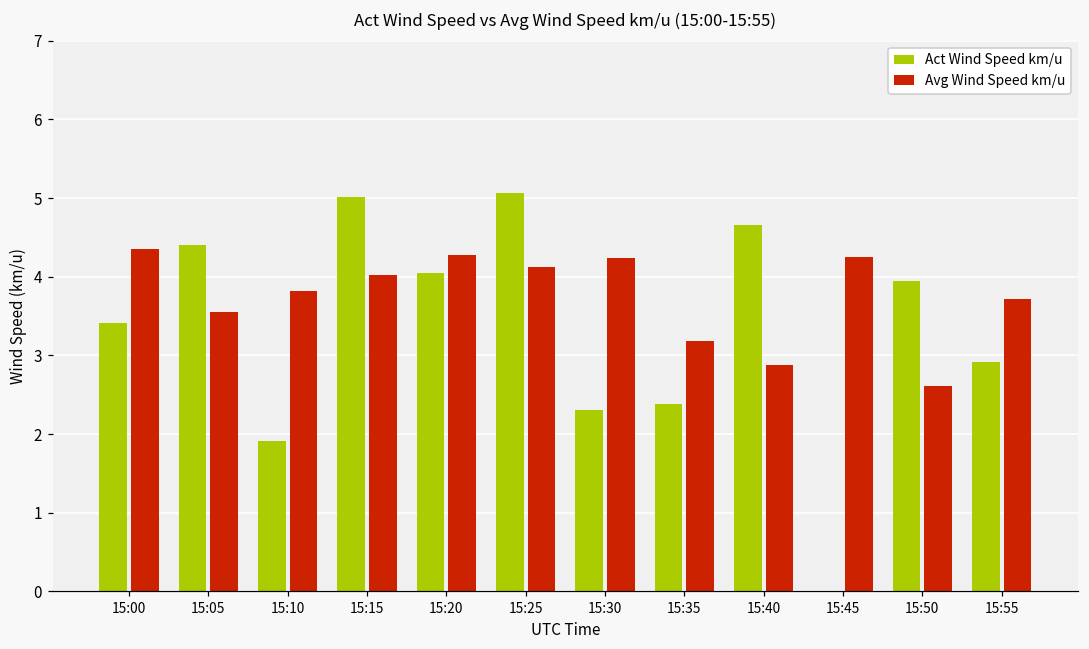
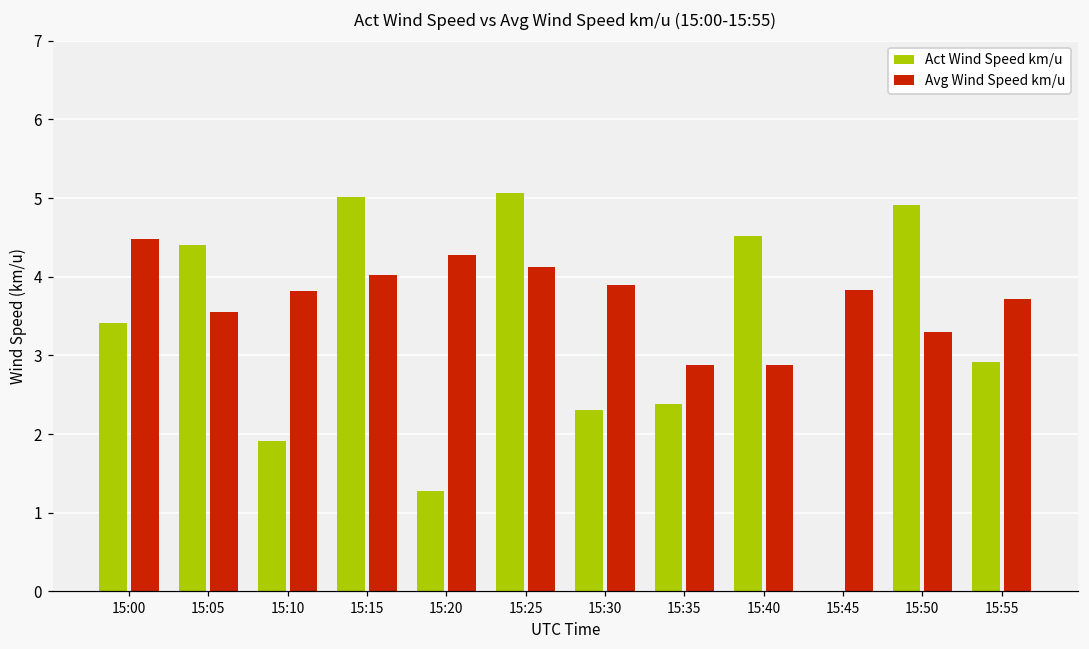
Avg Wind Speed km/u, 15:00: 4.3 -> 4.5
Act Wind Speed km/u, 15:20: 4.0 -> 1.3
Avg Wind Speed km/u, 15:30: 4.2 -> 3.9
Avg Wind Speed km/u, 15:35: 3.2 -> 2.9
Act Wind Speed km/u, 15:40: 4.7 -> 4.5
Avg Wind Speed km/u, 15:45: 4.3 -> 3.8
Act Wind Speed km/u, 15:50: 4.0 -> 4.9
Avg Wind Speed km/u, 15:50: 2.6 -> 3.3
